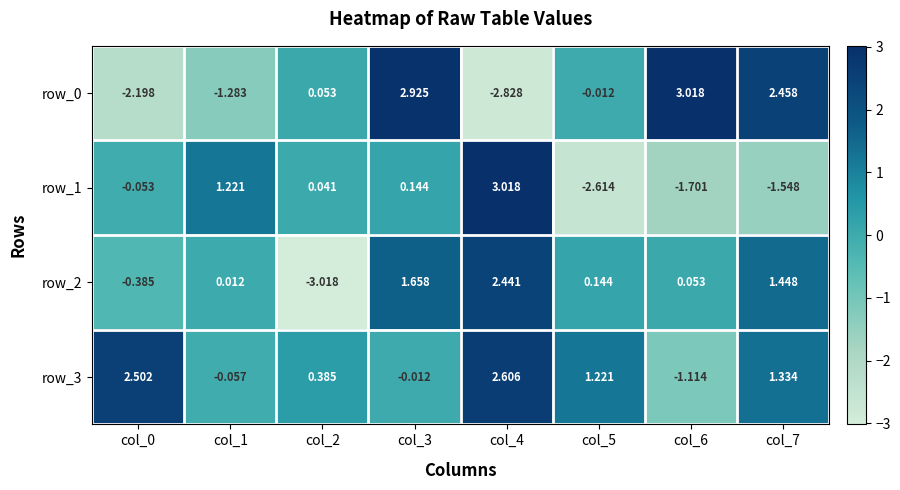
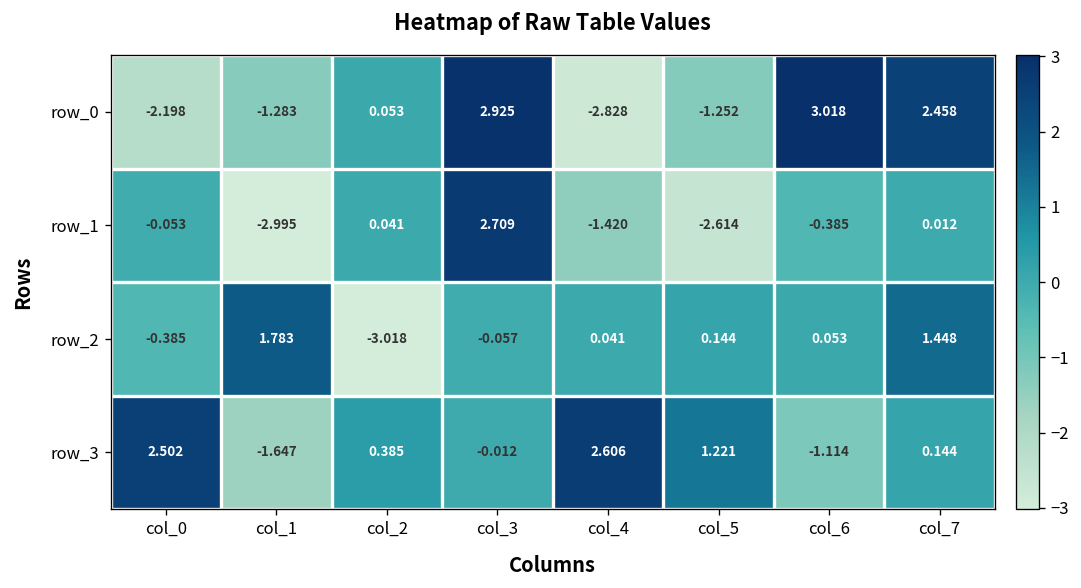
row_0, col_5: -0.012 -> -1.252
row_1, col_1: 1.221 -> -2.995
row_1, col_3: 0.144 -> 2.709
row_1, col_4: 3.018 -> -1.420
row_1, col_6: -1.701 -> -0.385
row_1, col_7: -1.548 -> 0.012
row_2, col_1: 0.012 -> 1.783
row_2, col_3: 1.658 -> -0.057
row_2, col_4: 2.441 -> 0.041
row_3, col_1: -0.057 -> -1.647
row_3, col_7: 1.334 -> 0.144
